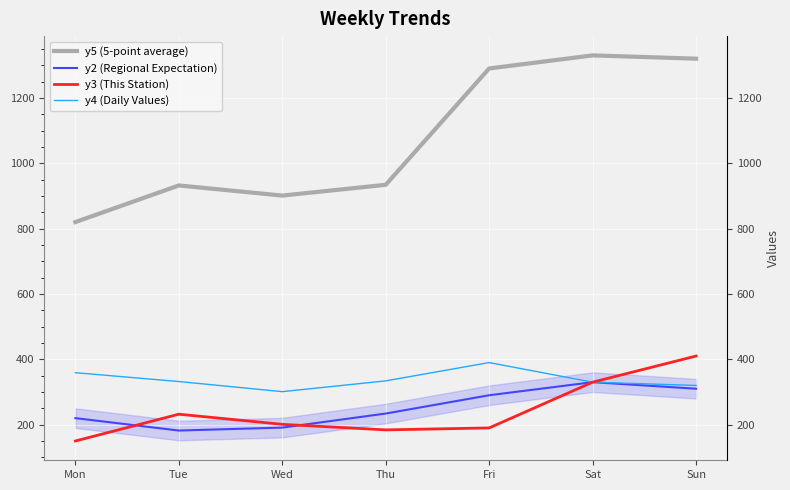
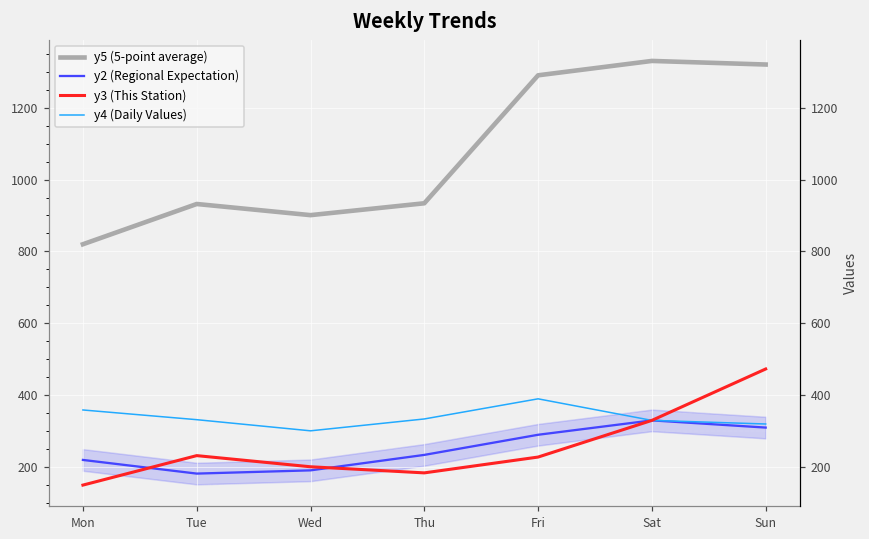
y3 (This Station), Fri: 190 -> 230
y3 (This Station), Sun: 410 -> 470
